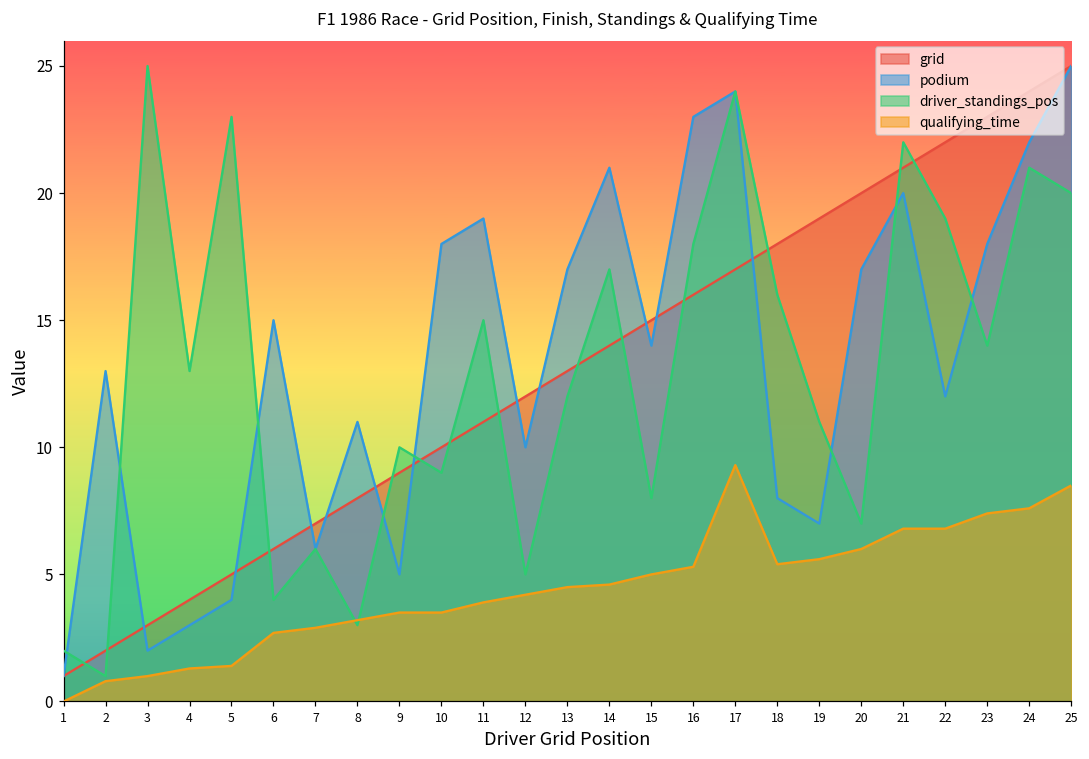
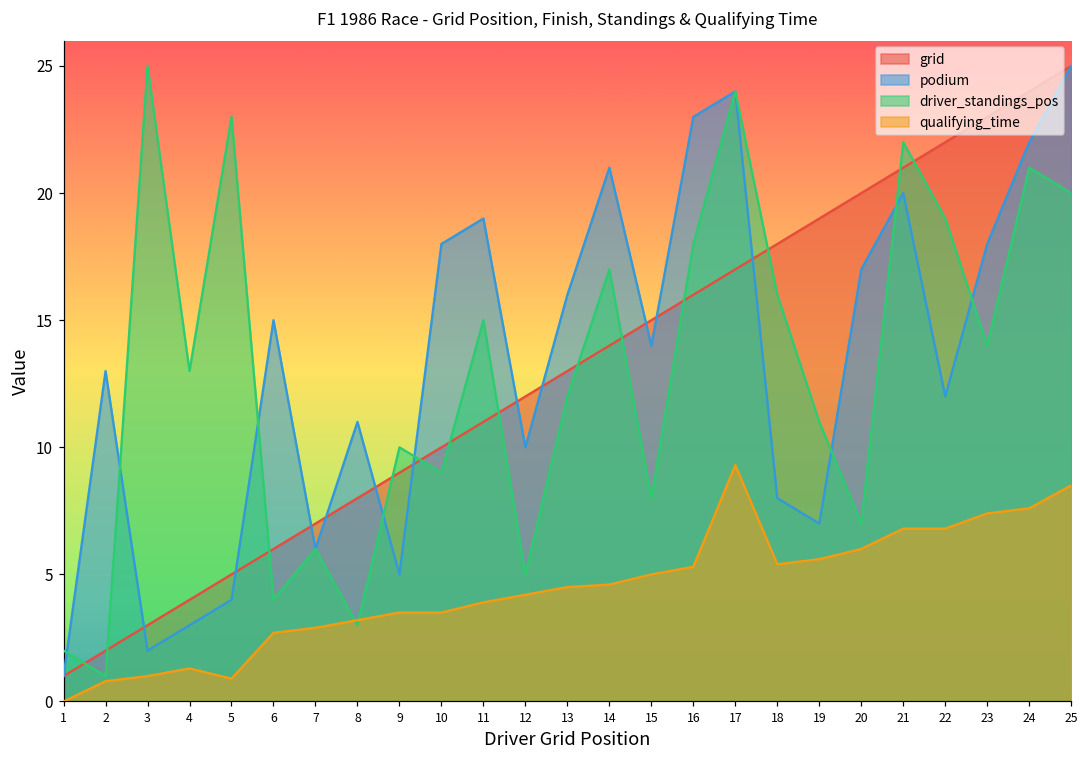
qualifying_time, 5: 1.4 -> 0.9
podium, 13: 17 -> 16
